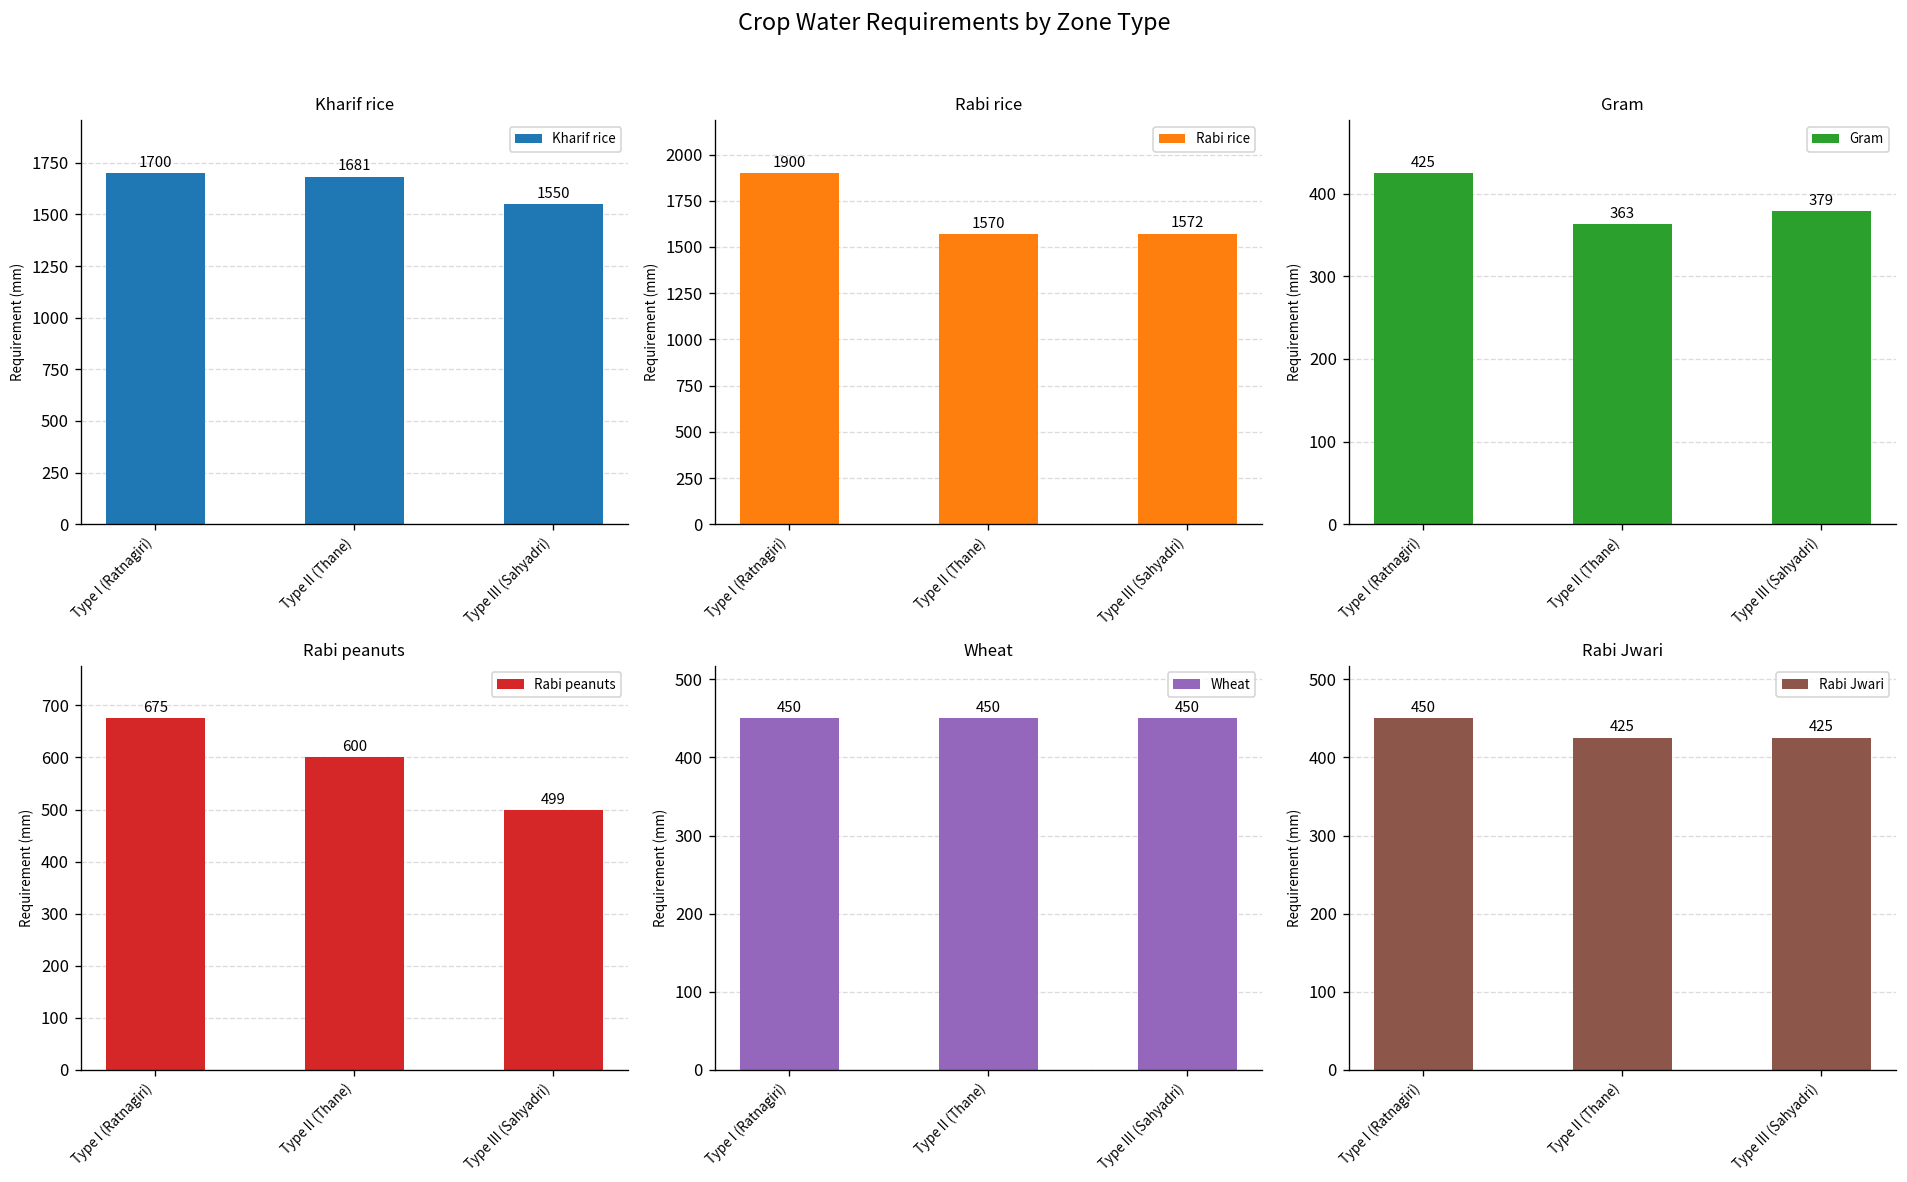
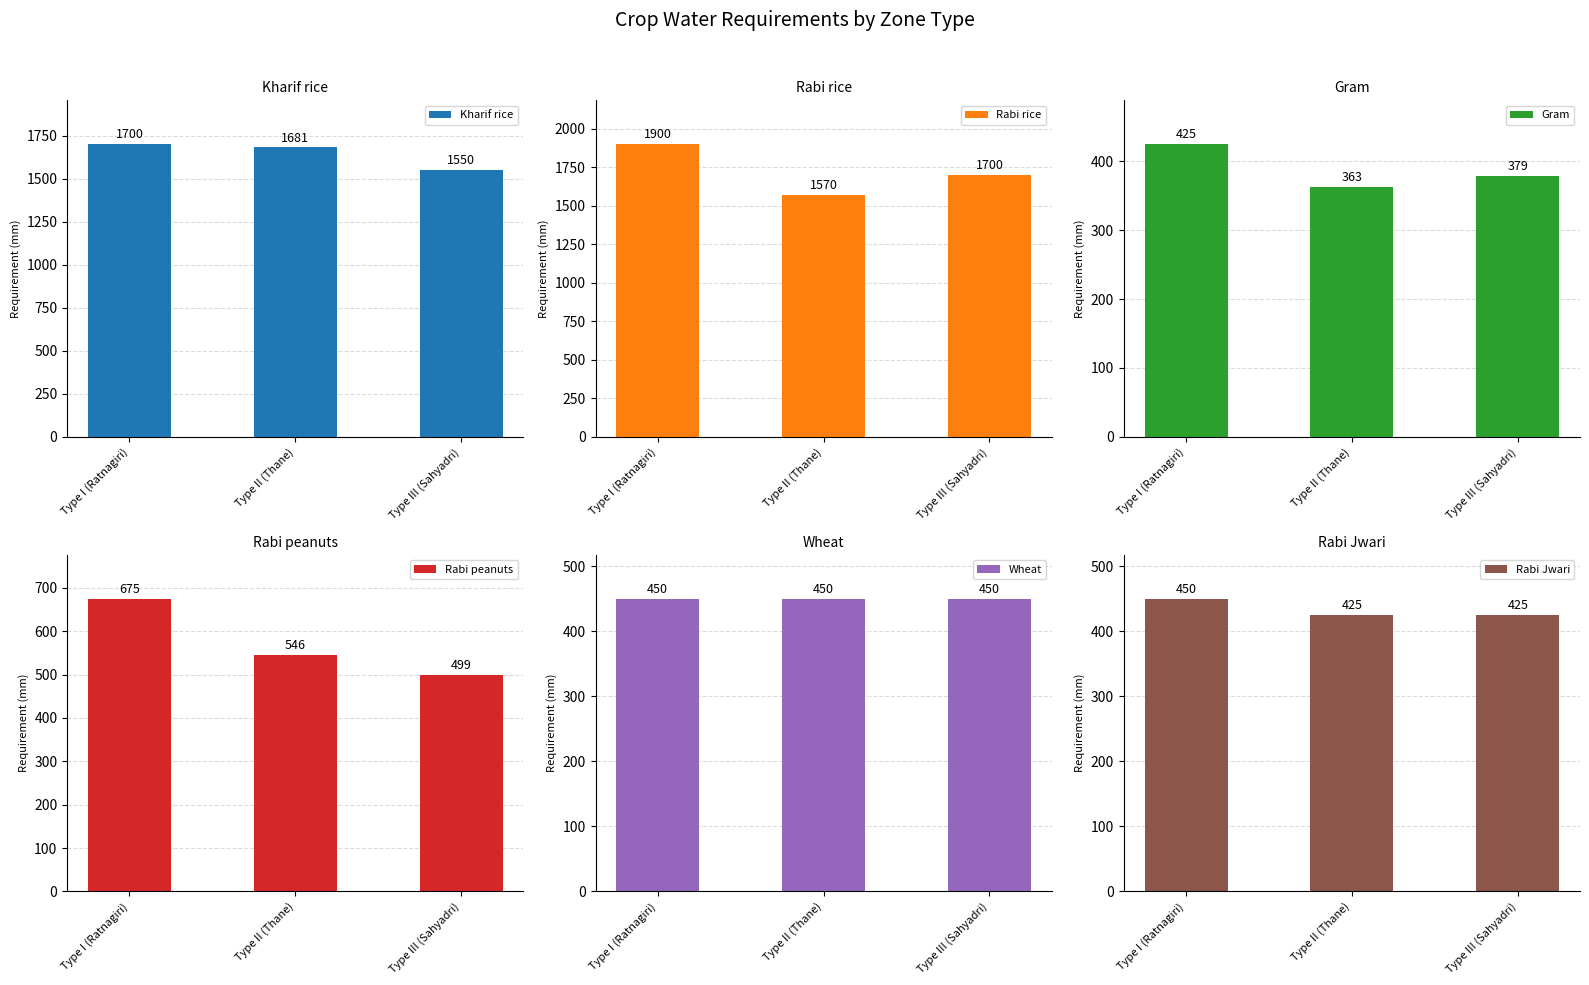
Rabi rice, Type III (Sahyadri): 1572 -> 1700
Rabi peanuts, Type II (Thane): 600 -> 546
